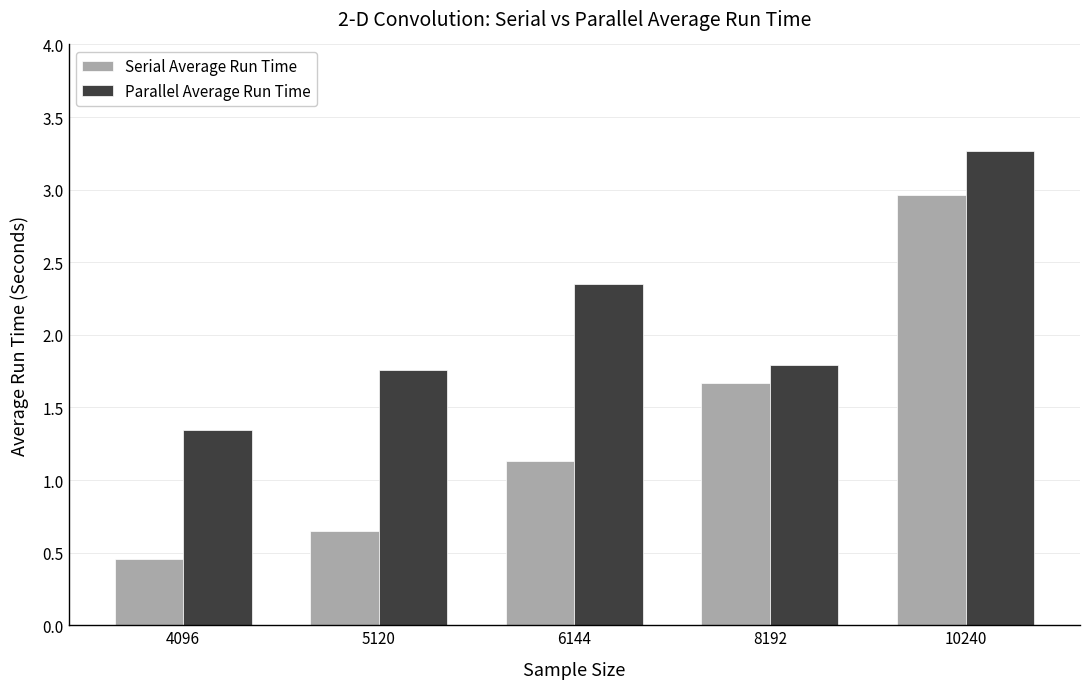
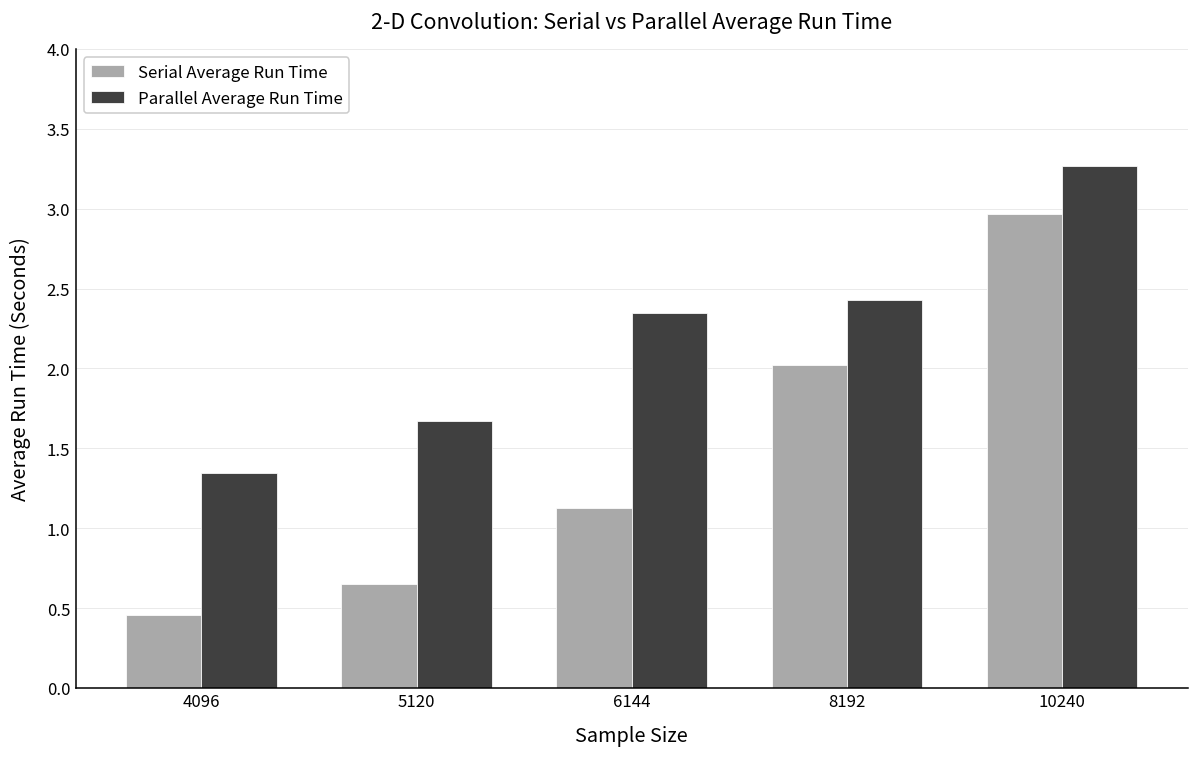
Parallel Average Run Time, 5120: 1.75 -> 1.67
Serial Average Run Time, 8192: 1.67 -> 2.02
Parallel Average Run Time, 8192: 1.79 -> 2.43
